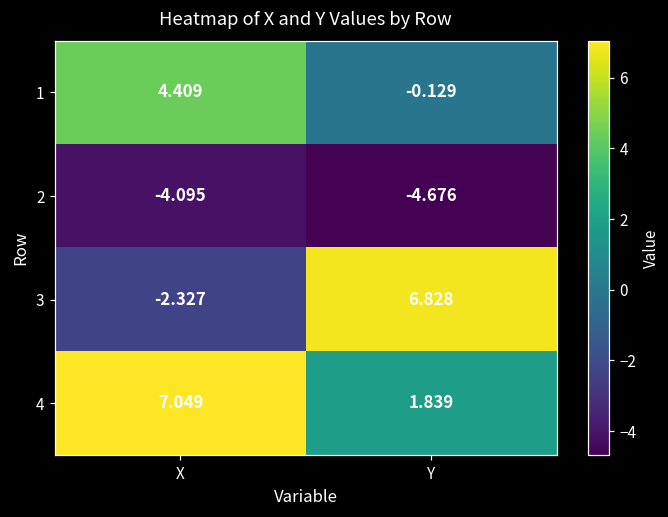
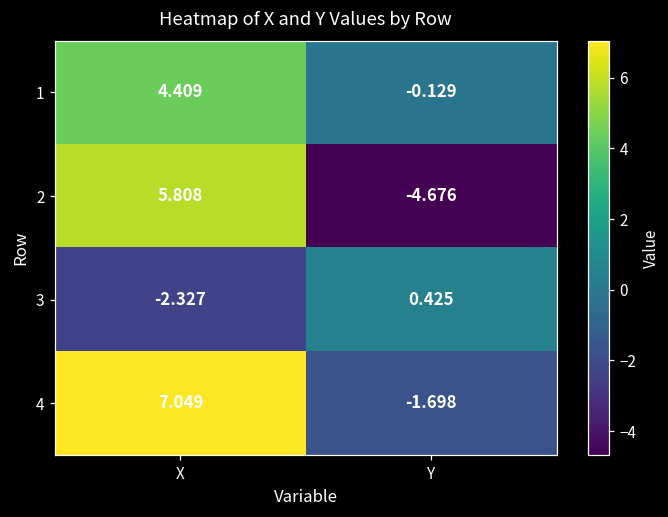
2, X: -4.095 -> 5.808
3, Y: 6.828 -> 0.425
4, Y: 1.839 -> -1.698
